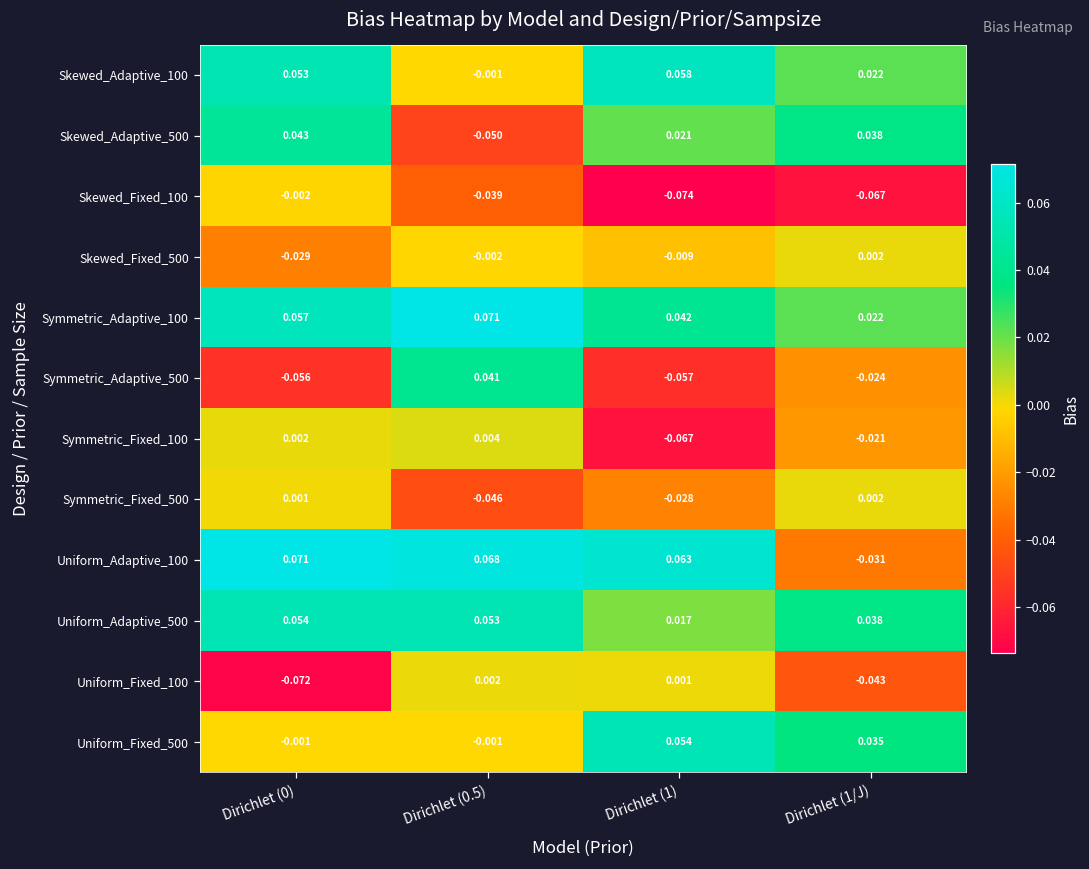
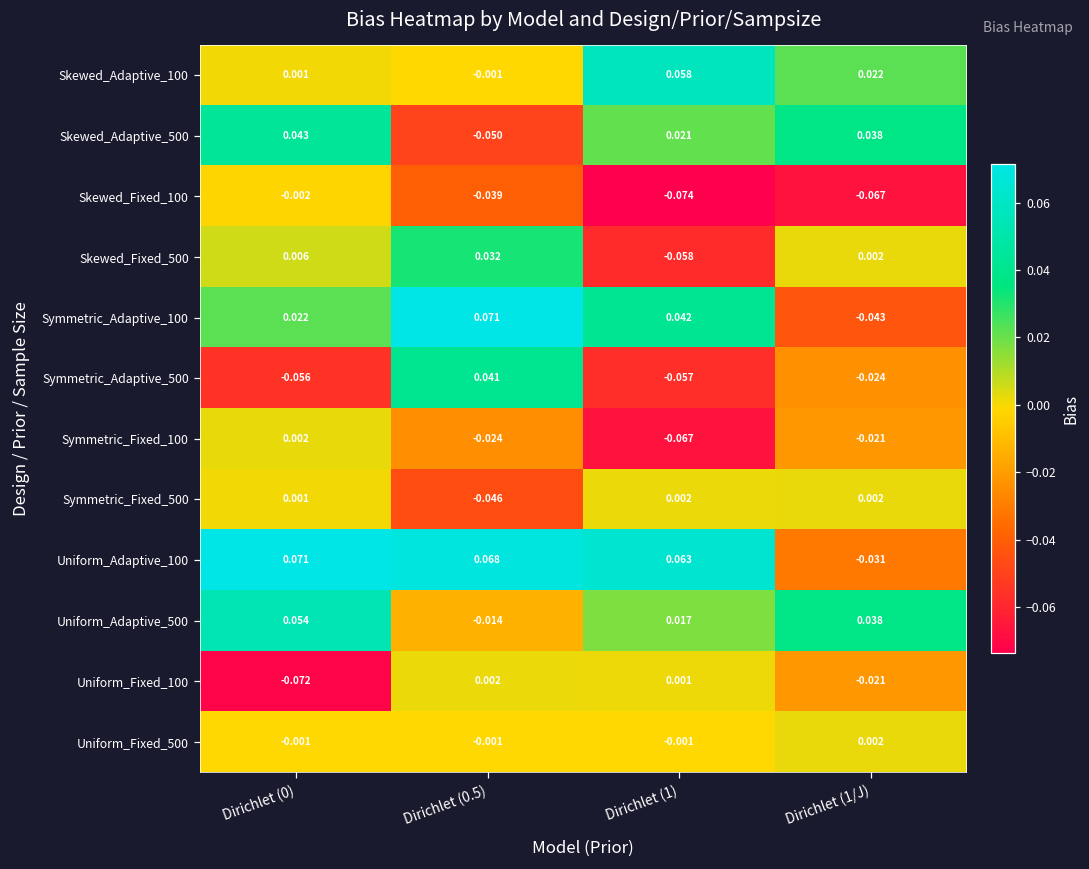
Skewed_Adaptive_100, Dirichlet (0): 0.053 -> 0.001
Skewed_Fixed_500, Dirichlet (0): -0.029 -> 0.006
Skewed_Fixed_500, Dirichlet (0.5): -0.002 -> 0.032
Skewed_Fixed_500, Dirichlet (1): -0.009 -> -0.058
Symmetric_Adaptive_100, Dirichlet (0): 0.057 -> 0.022
Symmetric_Adaptive_100, Dirichlet (1/J): 0.022 -> -0.043
Symmetric_Fixed_100, Dirichlet (0.5): 0.004 -> -0.024
Symmetric_Fixed_500, Dirichlet (1): -0.028 -> 0.002
Uniform_Adaptive_500, Dirichlet (0.5): 0.053 -> -0.014
Uniform_Fixed_100, Dirichlet (1/J): -0.043 -> -0.021
Uniform_Fixed_500, Dirichlet (1): 0.054 -> -0.001
Uniform_Fixed_500, Dirichlet (1/J): 0.035 -> 0.002
